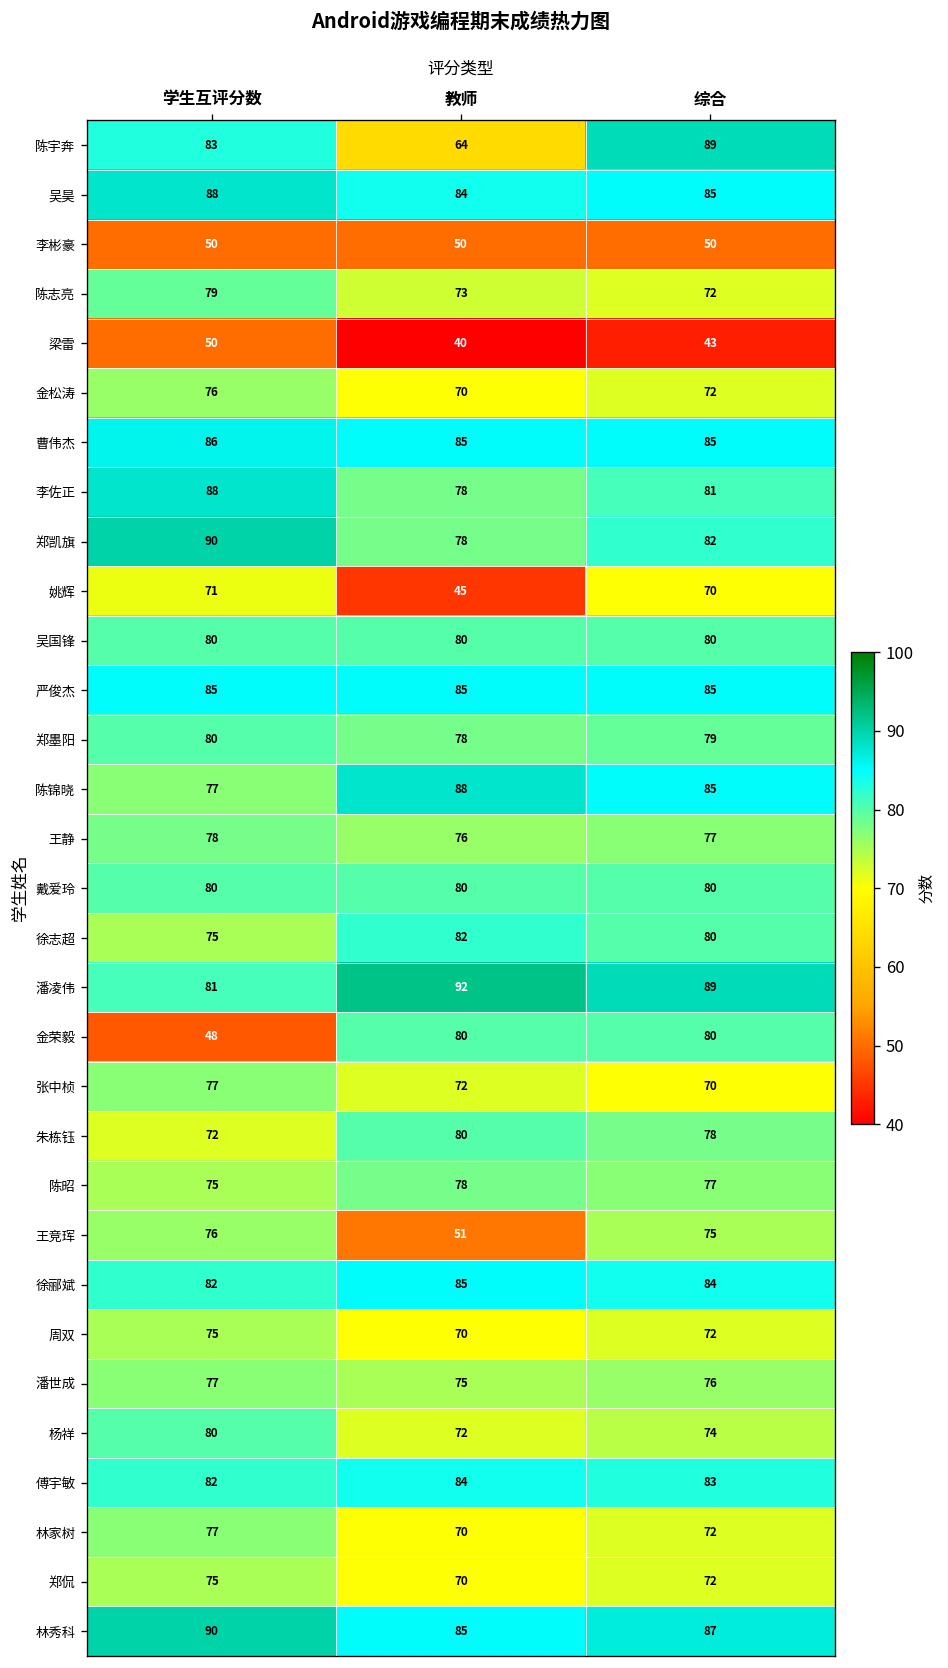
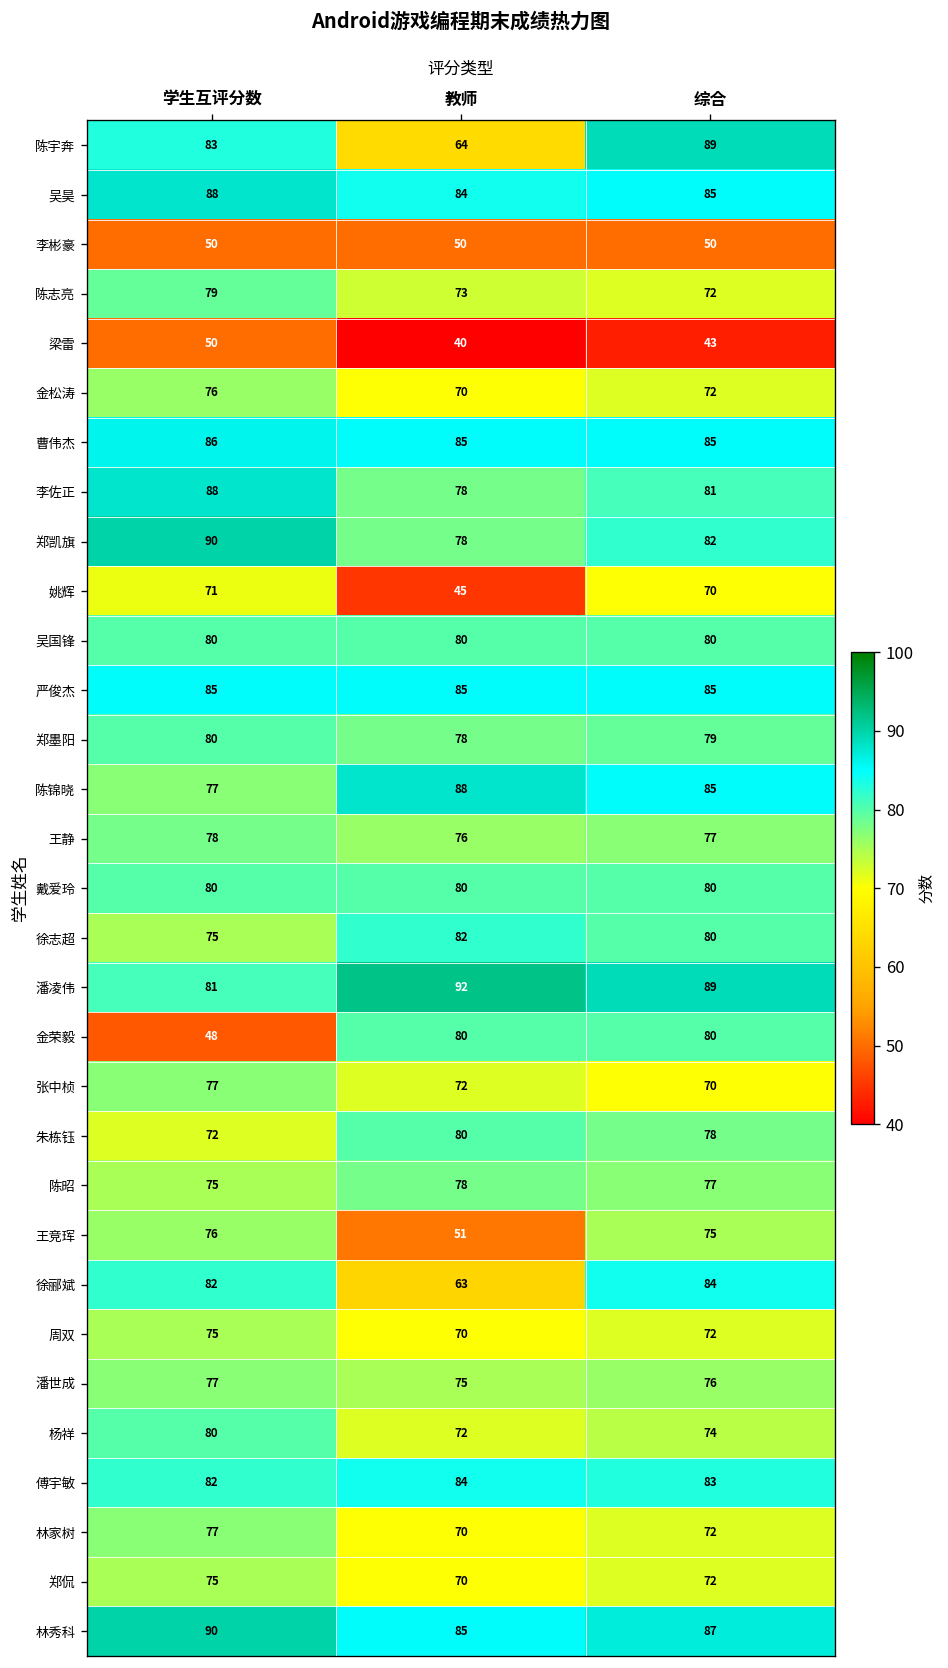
徐郦斌, 教师: 85 -> 63
